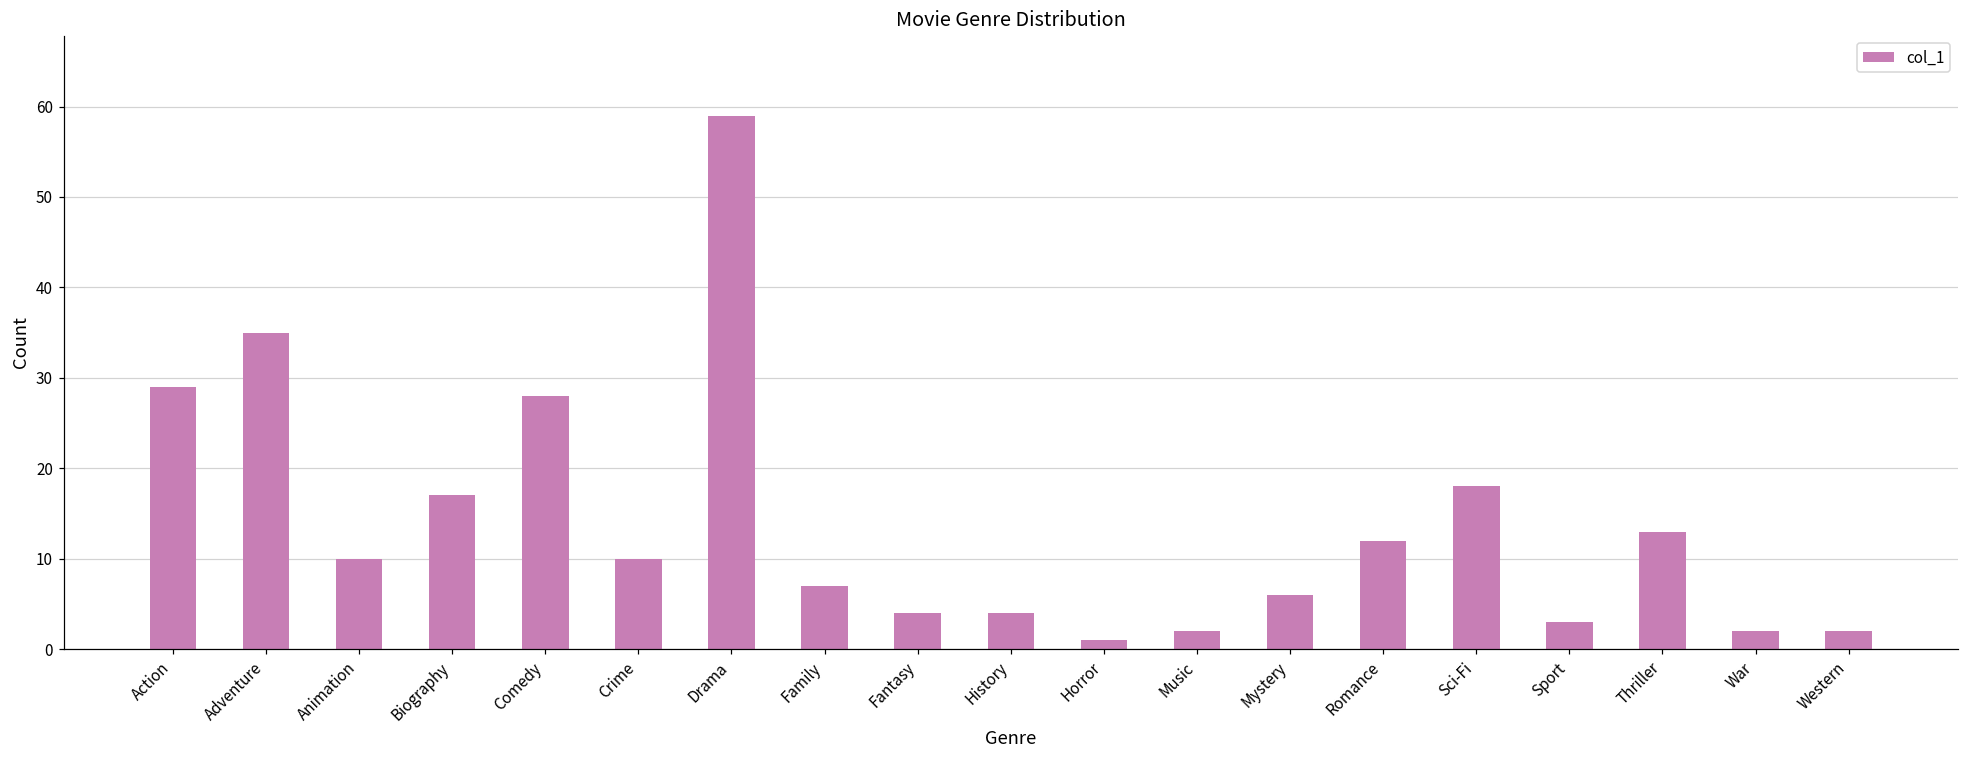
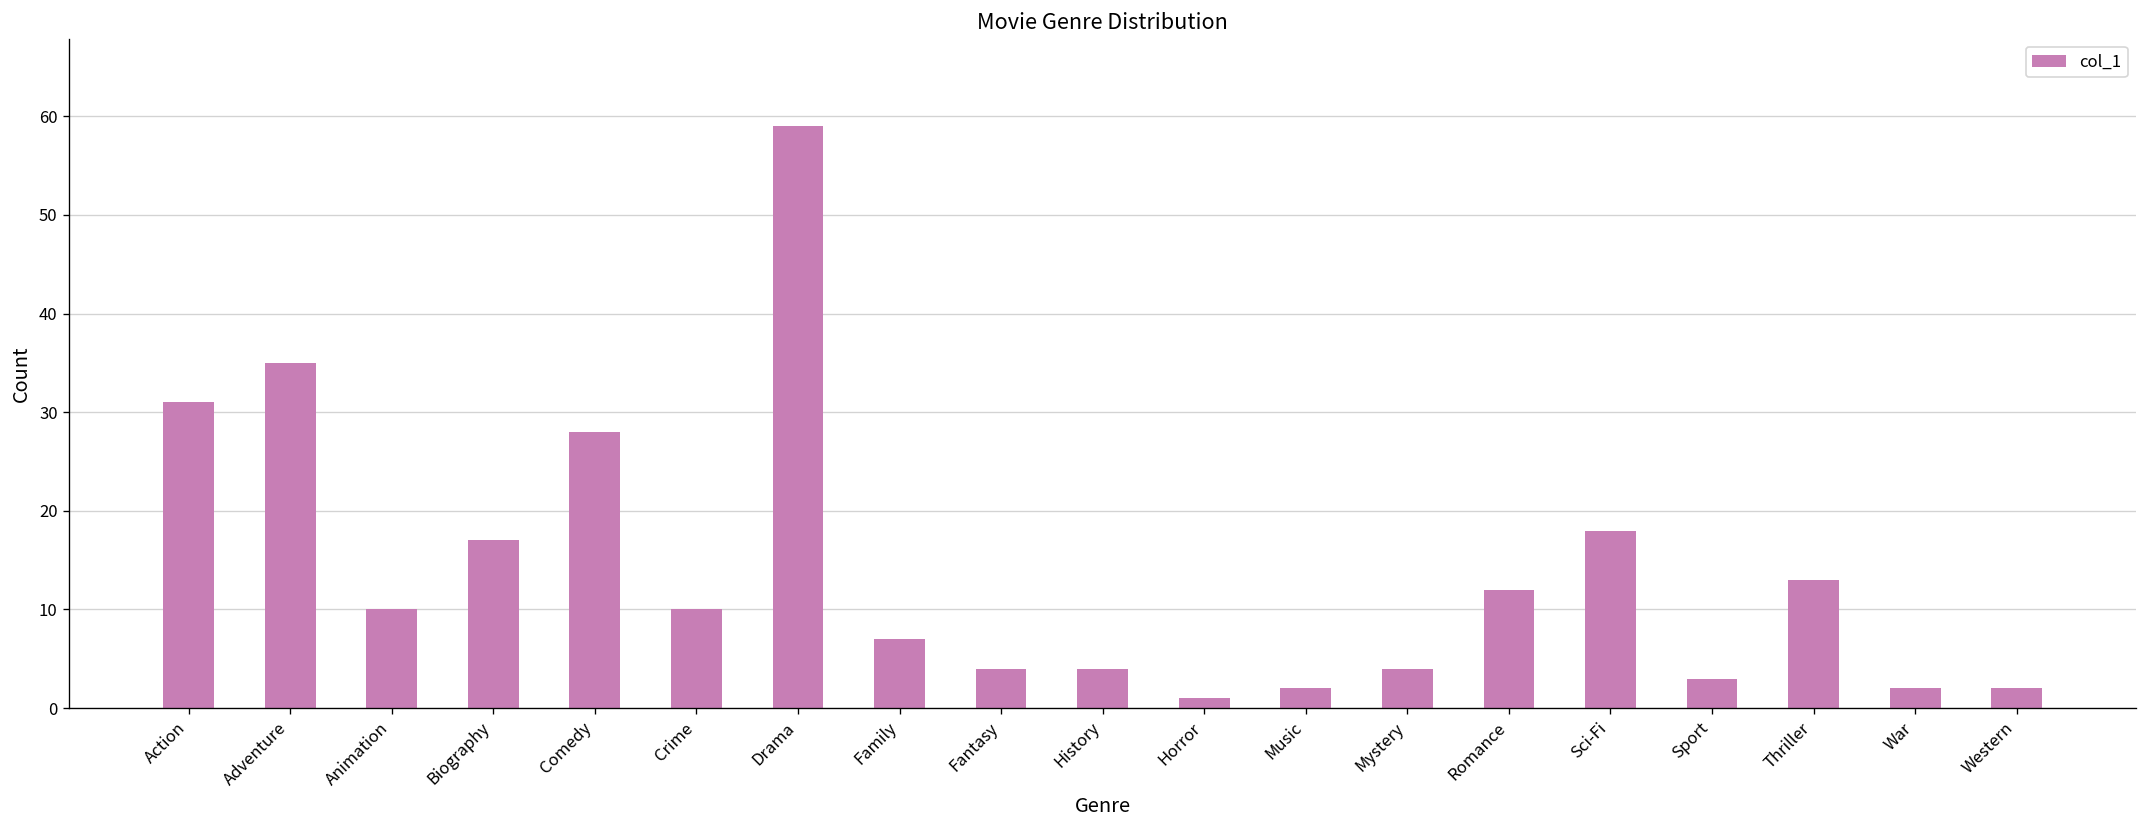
Action: 29 -> 31
Mystery: 6 -> 4
